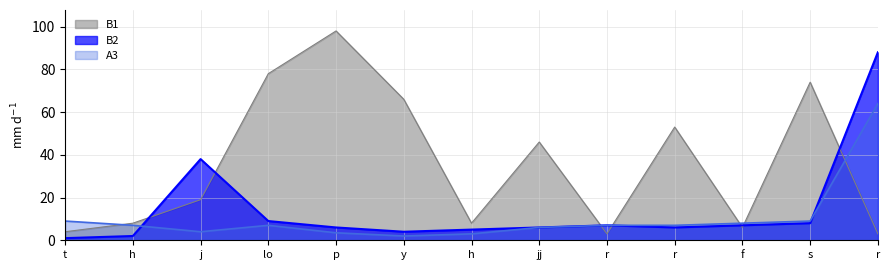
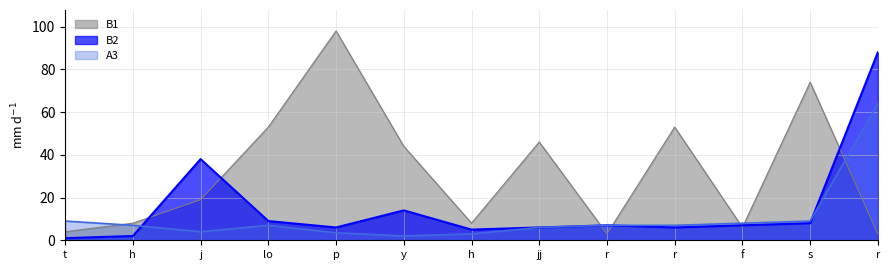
B1, lo: 78 -> 53
B1, y: 66 -> 44
B2, y: 4 -> 14
